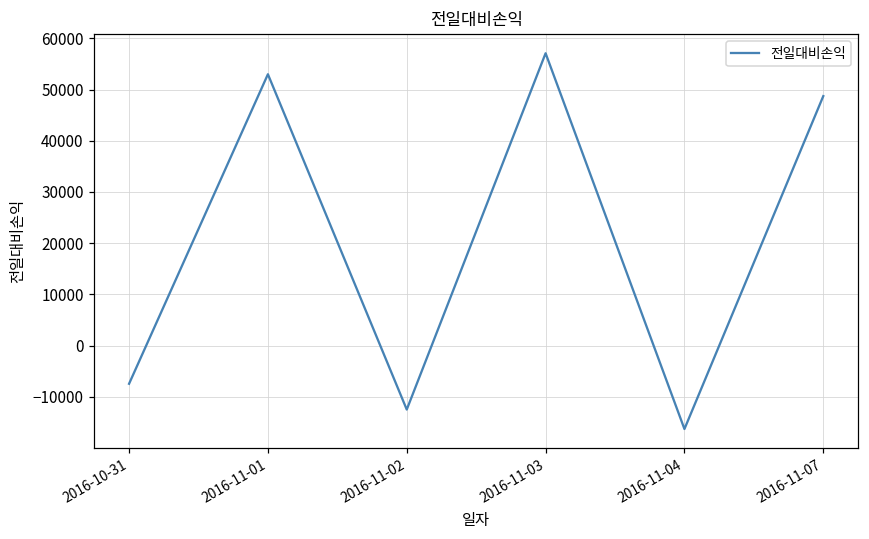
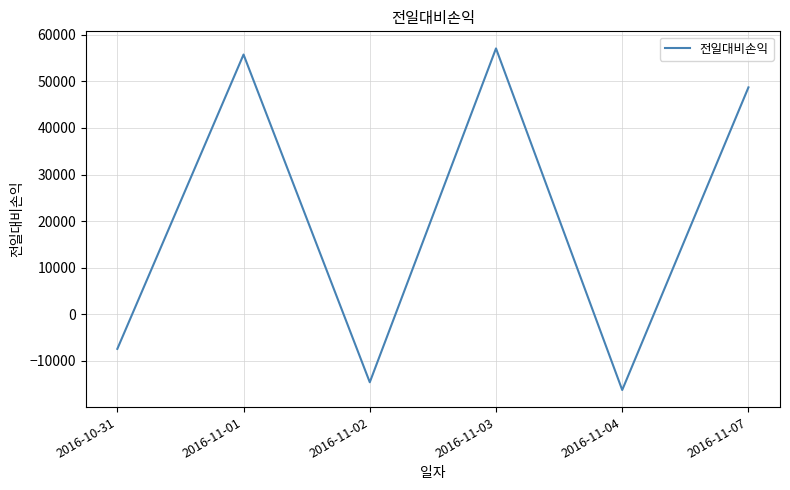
2016-11-01: 53000 -> 56000
2016-11-02: -13000 -> -15000
